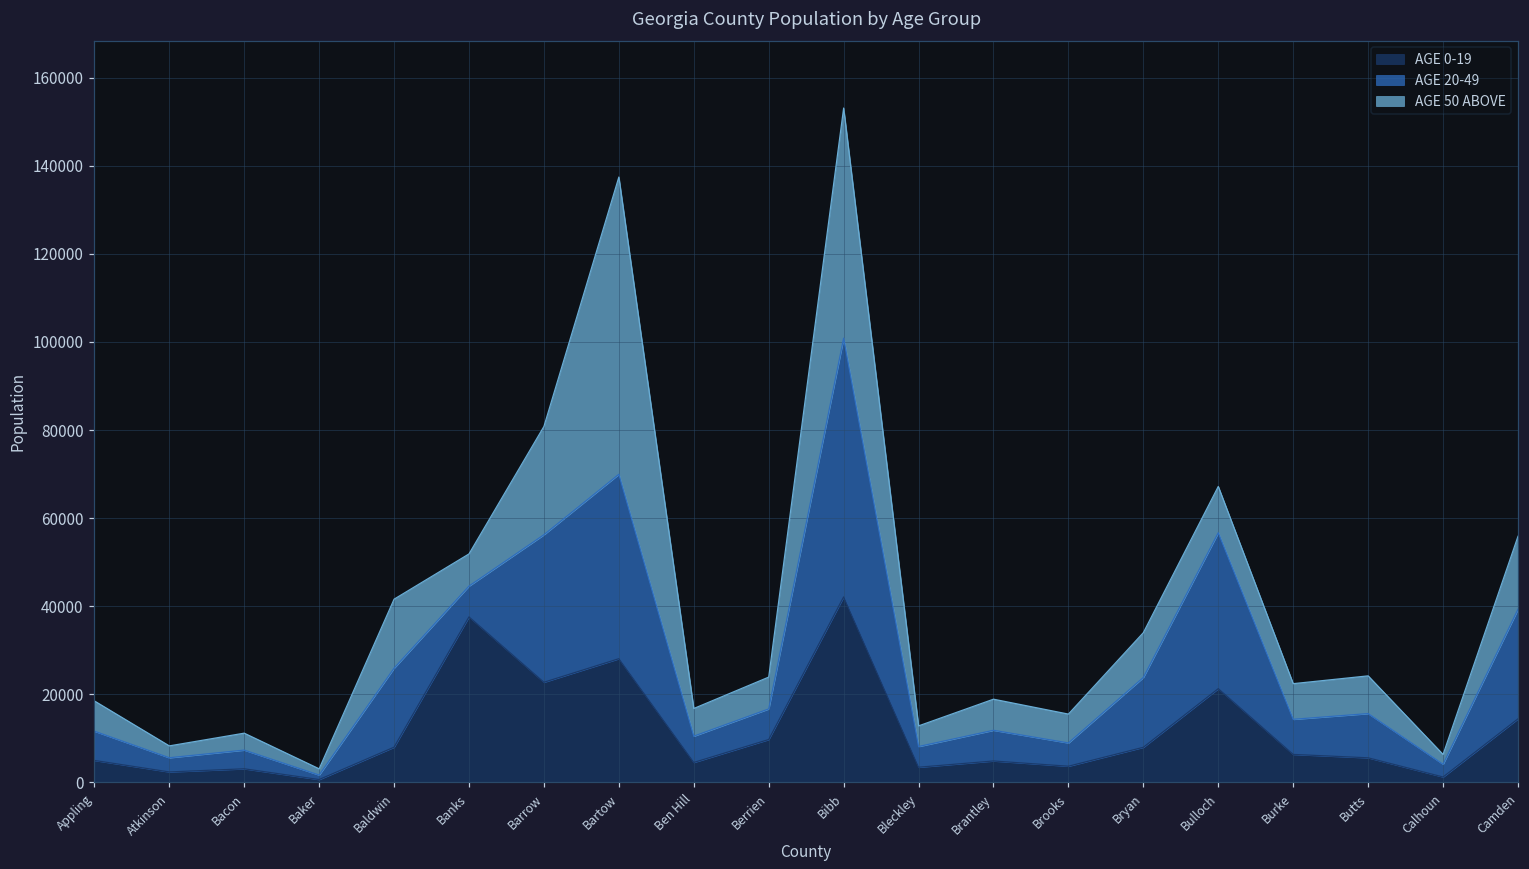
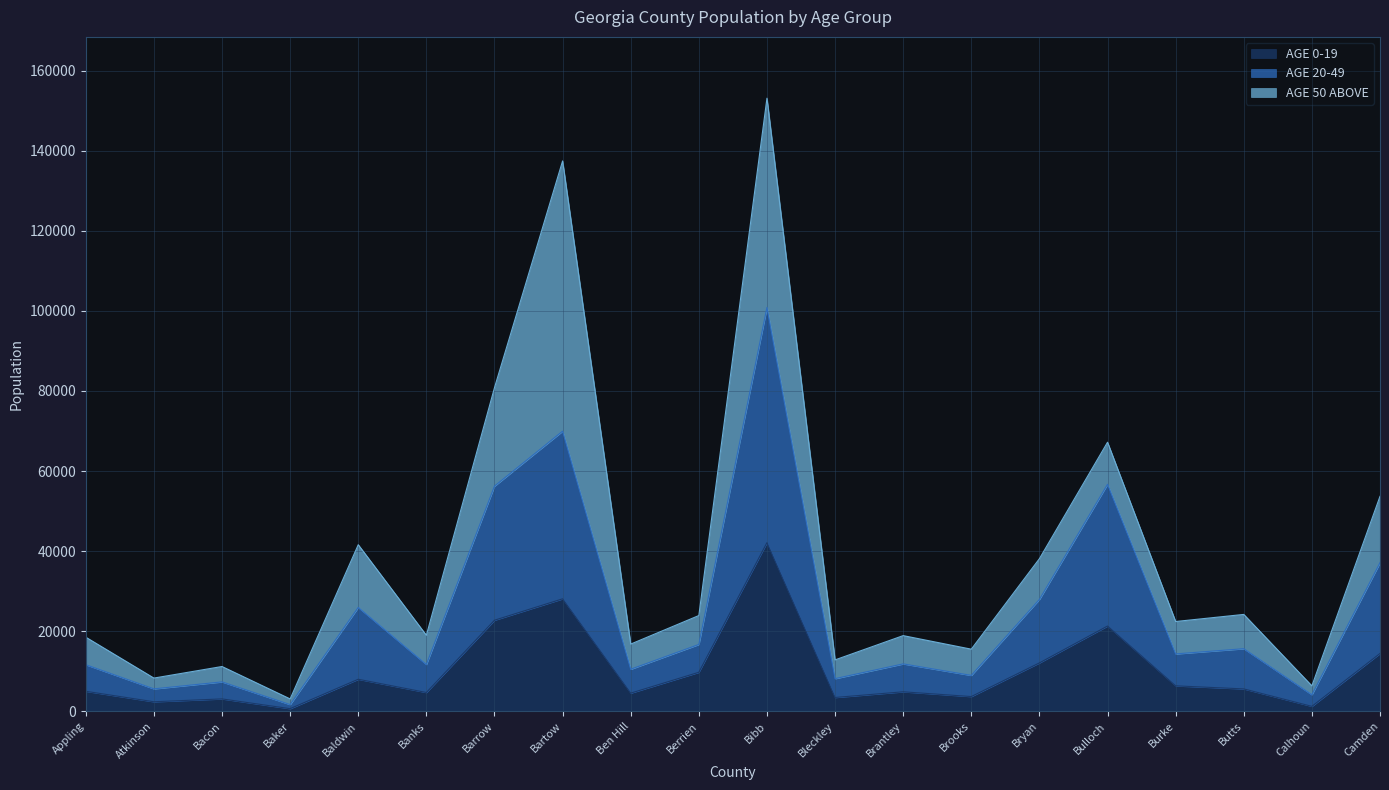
AGE 0-19, Banks: 38000 -> 5000
AGE 0-19, Bryan: 8000 -> 12000
AGE 20-49, Camden: 25000 -> 23000
